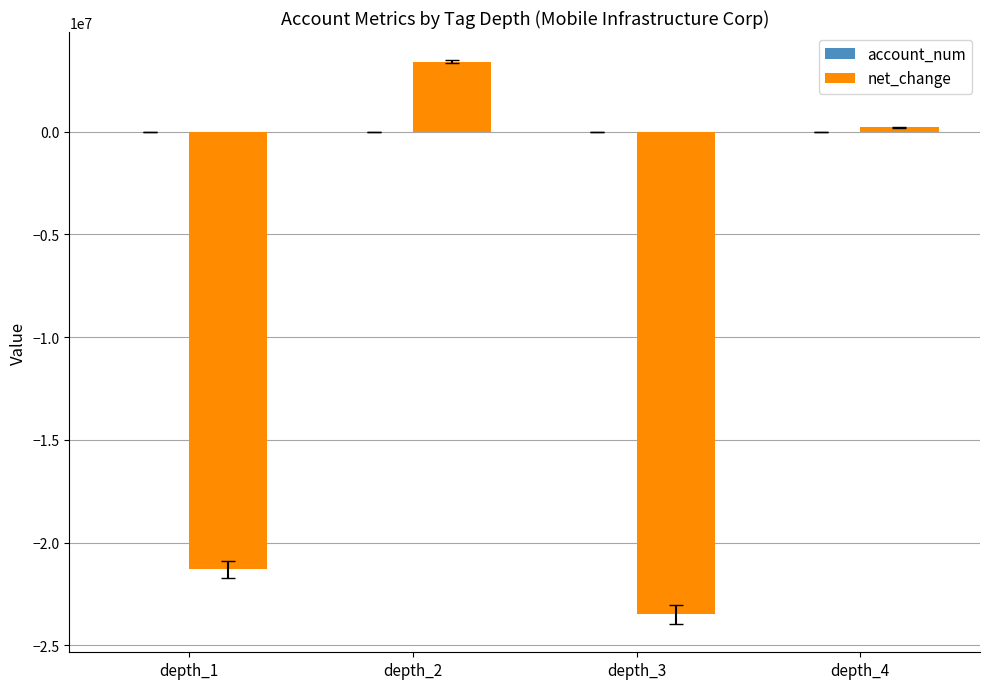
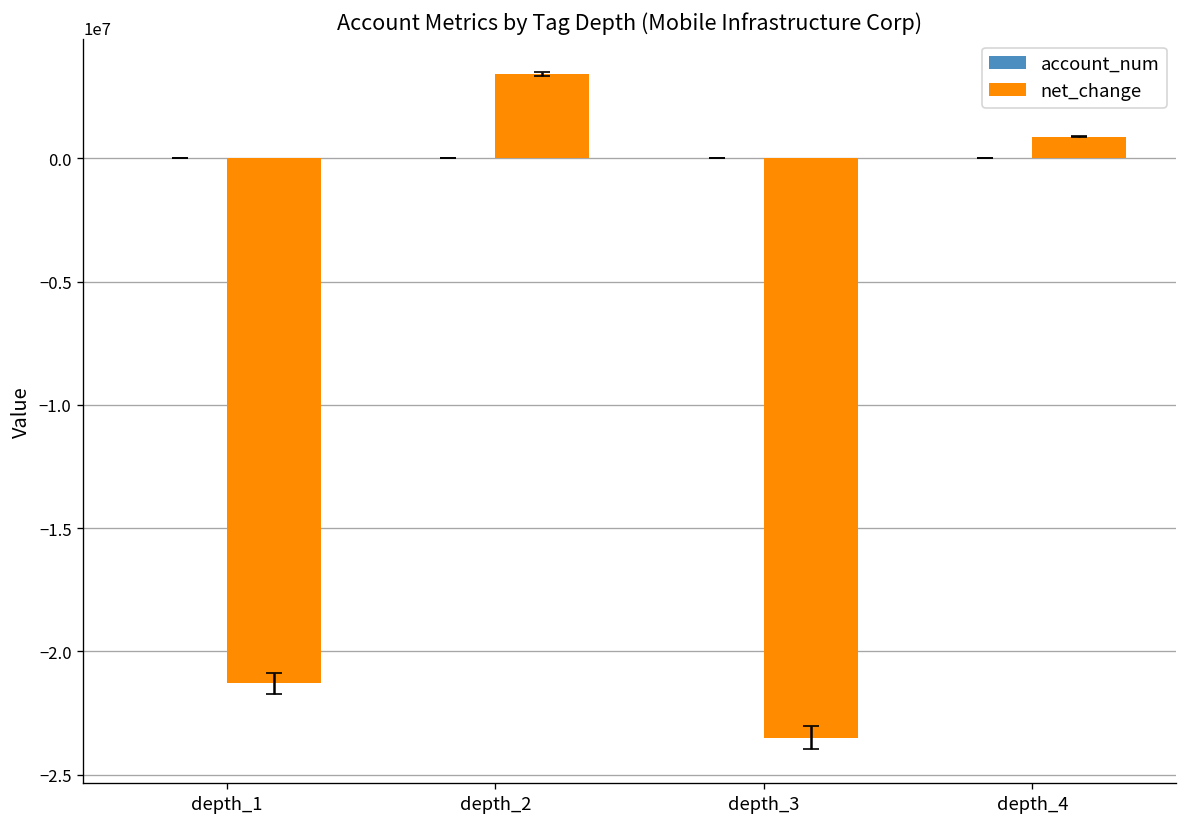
net_change, depth_4: 200000 -> 900000
